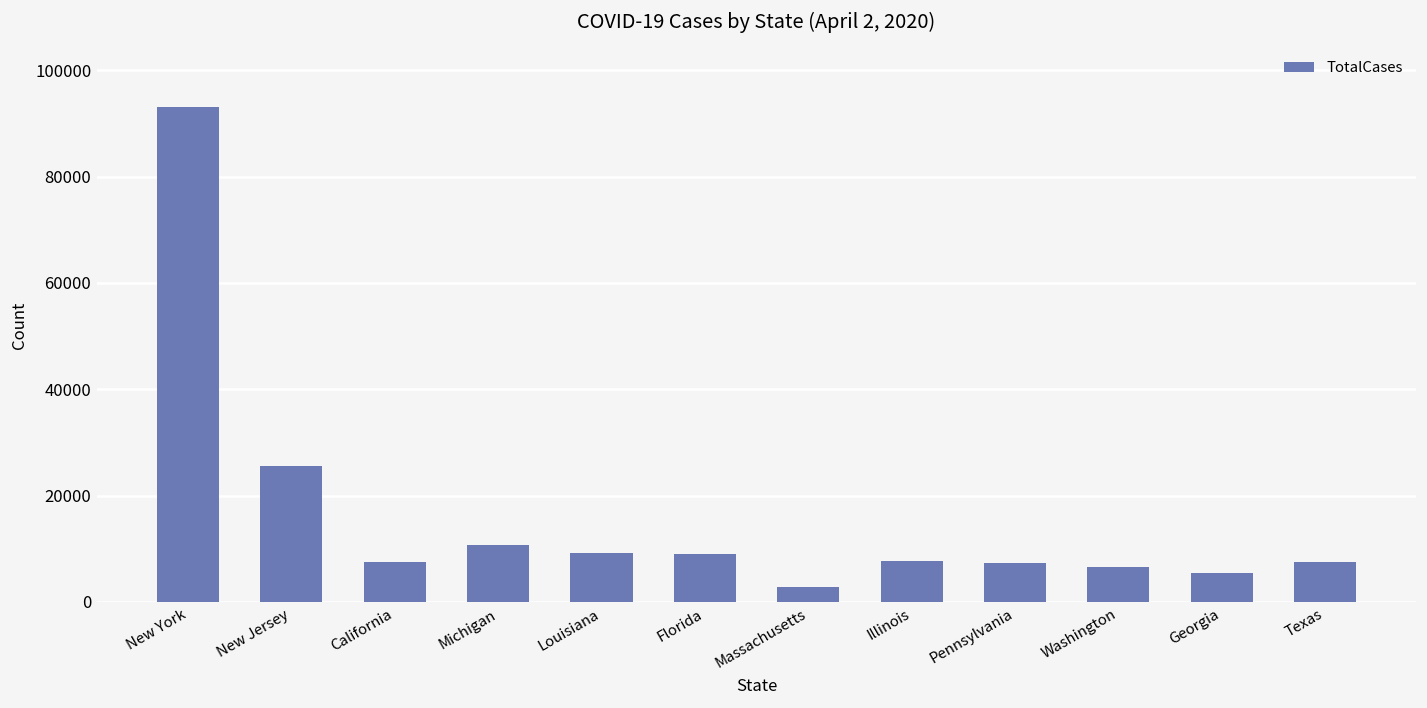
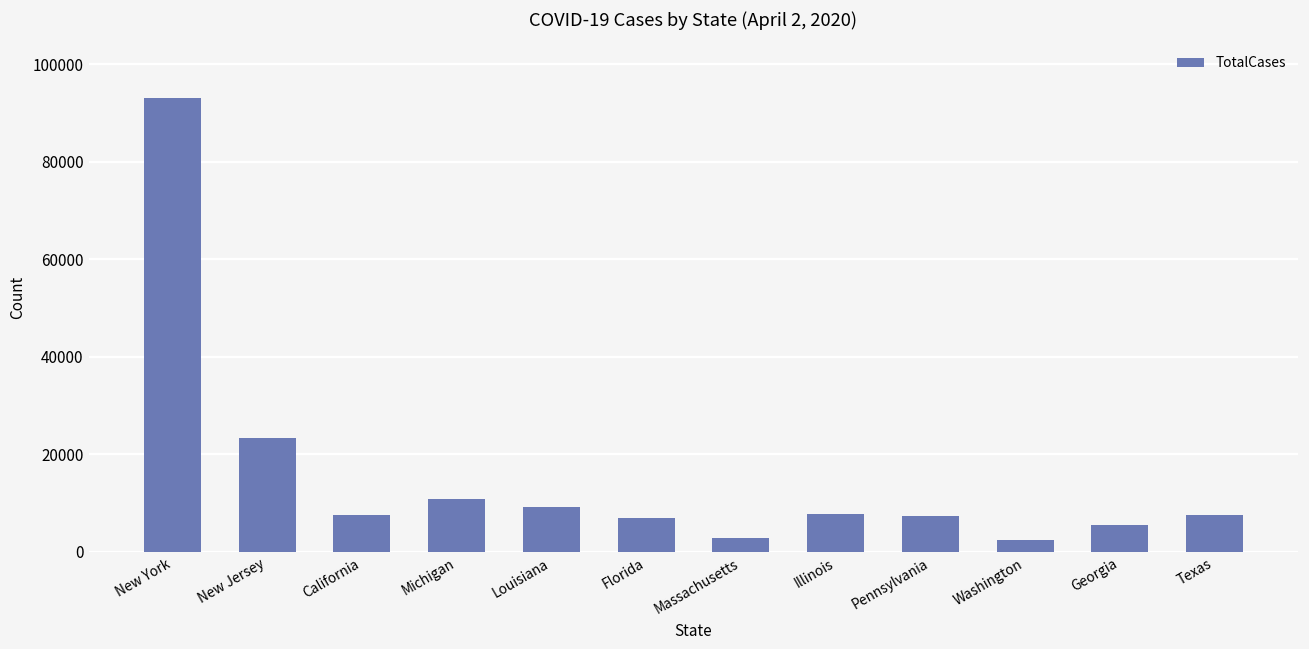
New Jersey: 26000 -> 23000
Florida: 9000 -> 7000
Washington: 7000 -> 2000
